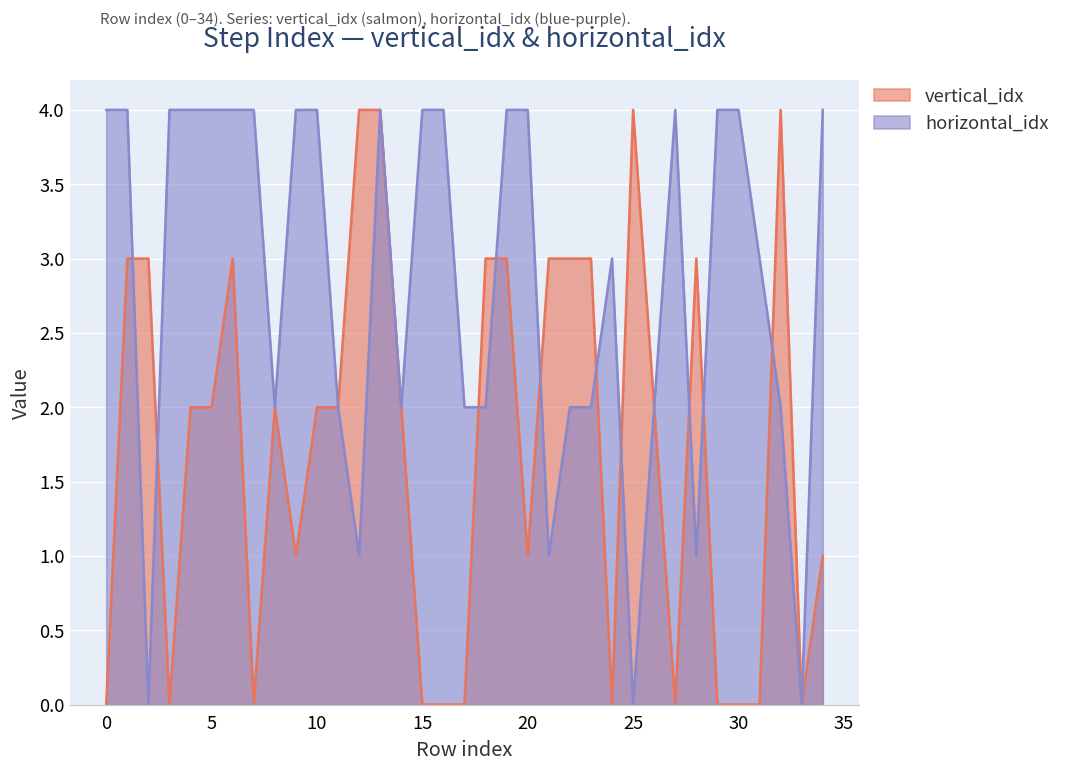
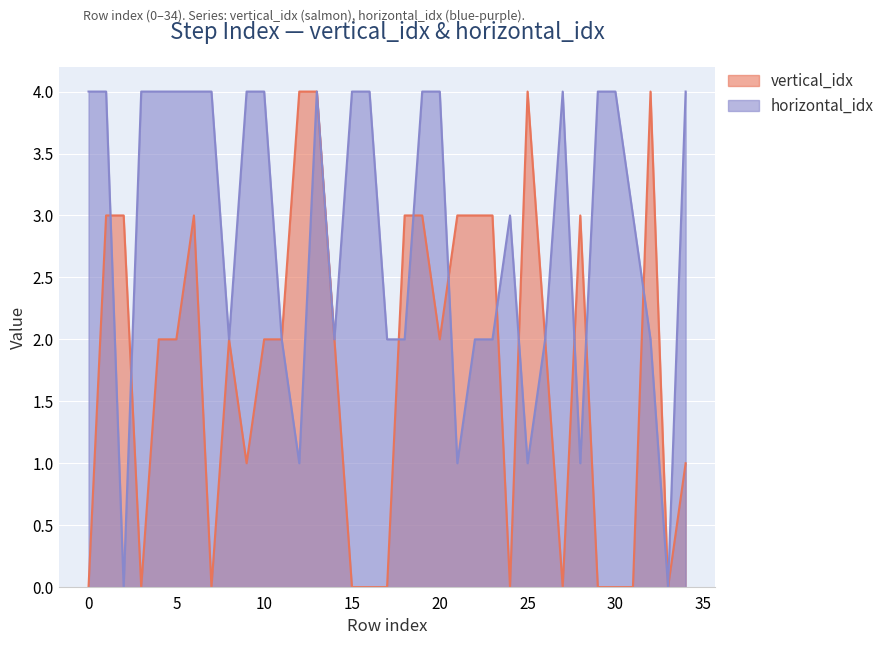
vertical_idx, 20: 1 -> 2
horizontal_idx, 25: 0 -> 1
